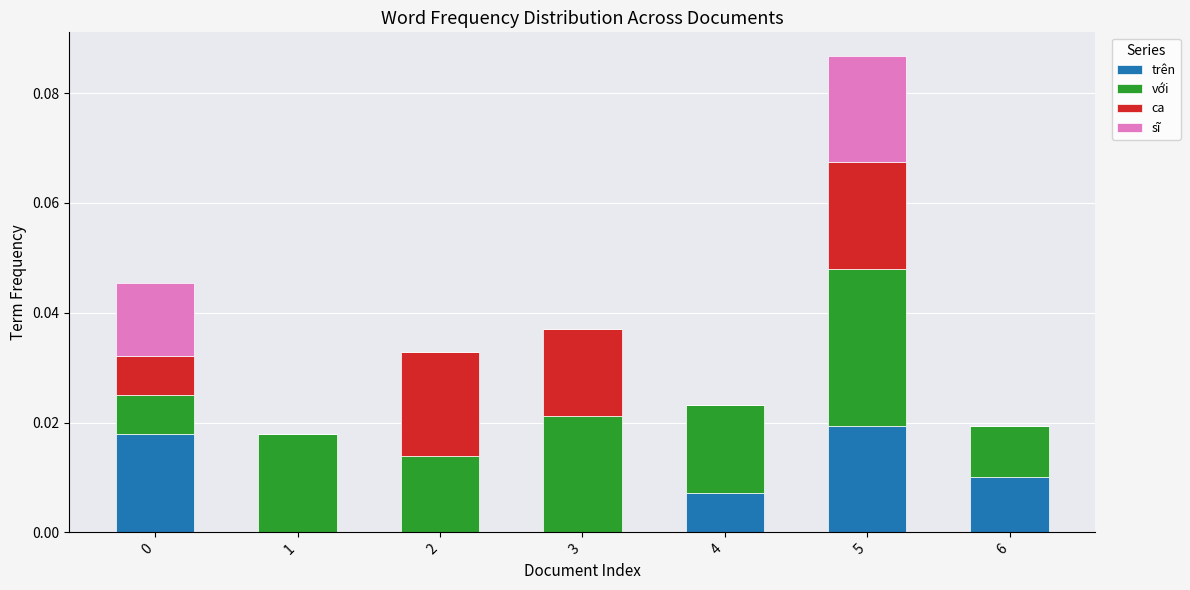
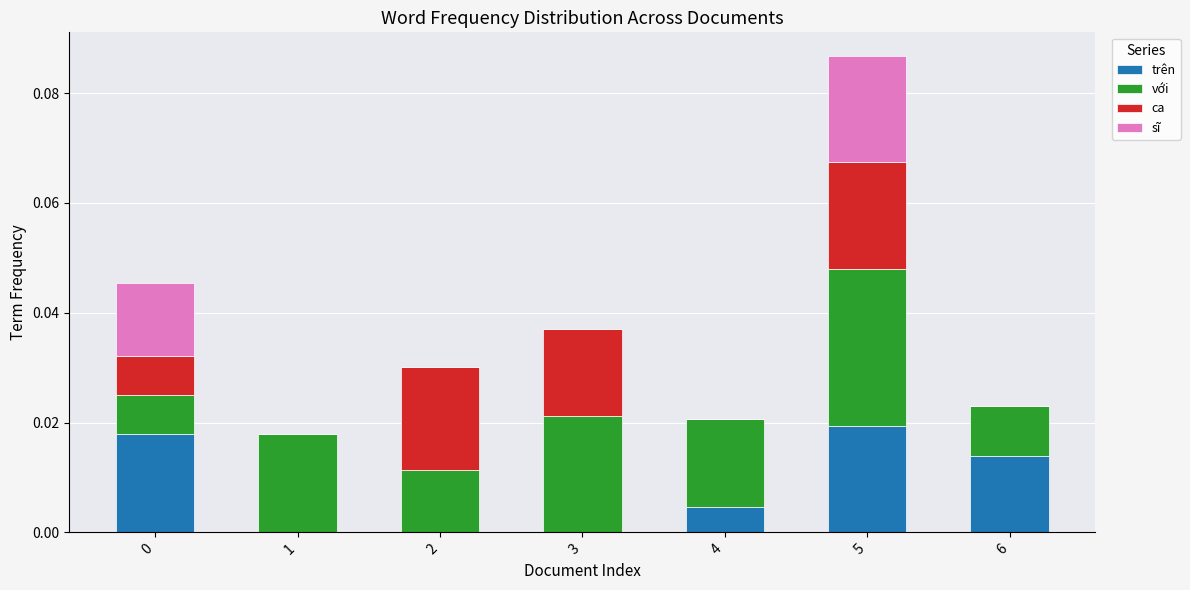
với, 2: 0.014 -> 0.011
trên, 4: 0.007 -> 0.005
trên, 6: 0.010 -> 0.014
